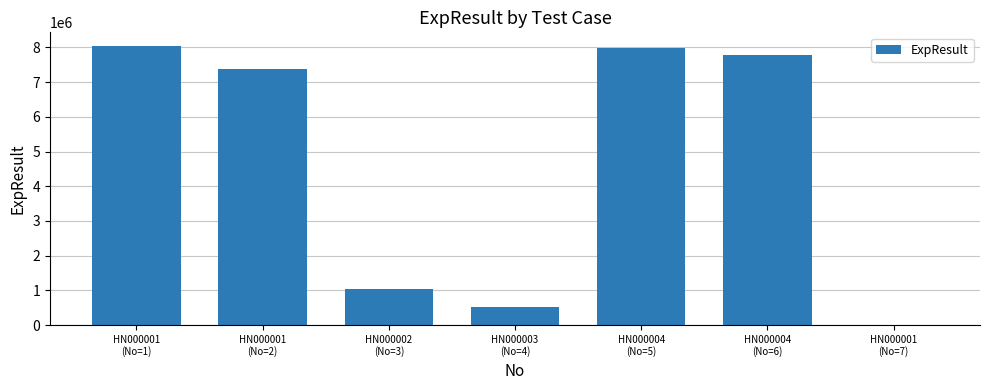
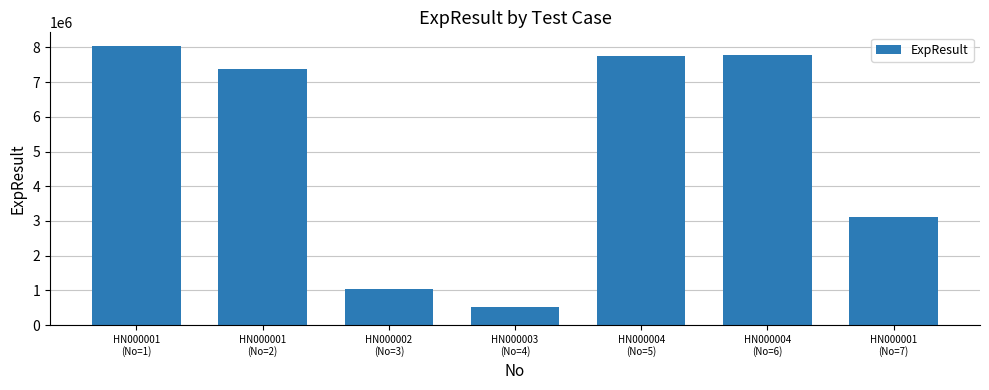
HN000004 (No=5): 8000000 -> 7700000
HN000001 (No=7): 0 -> 3100000
